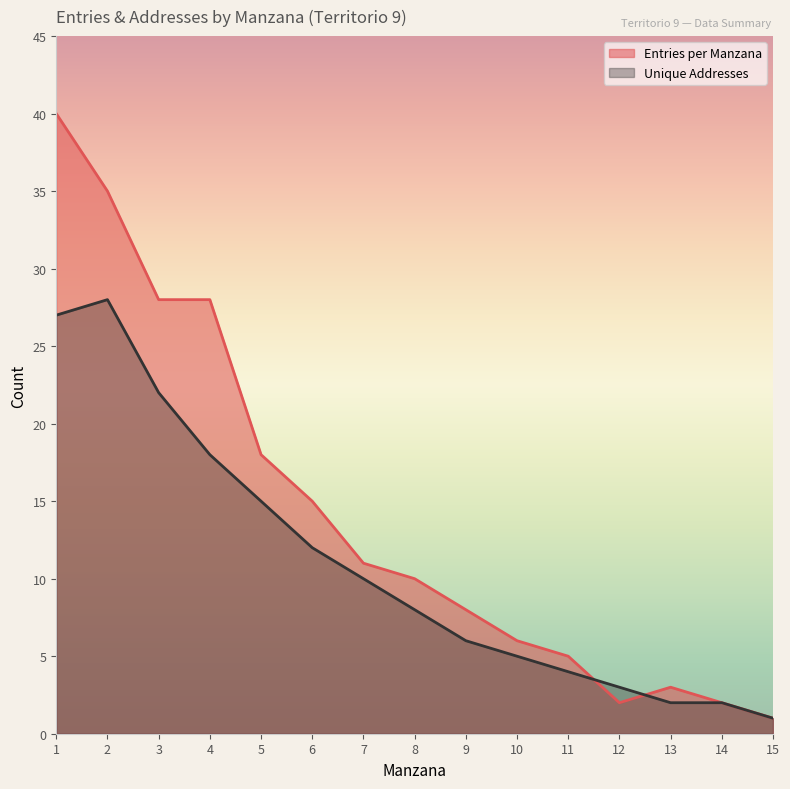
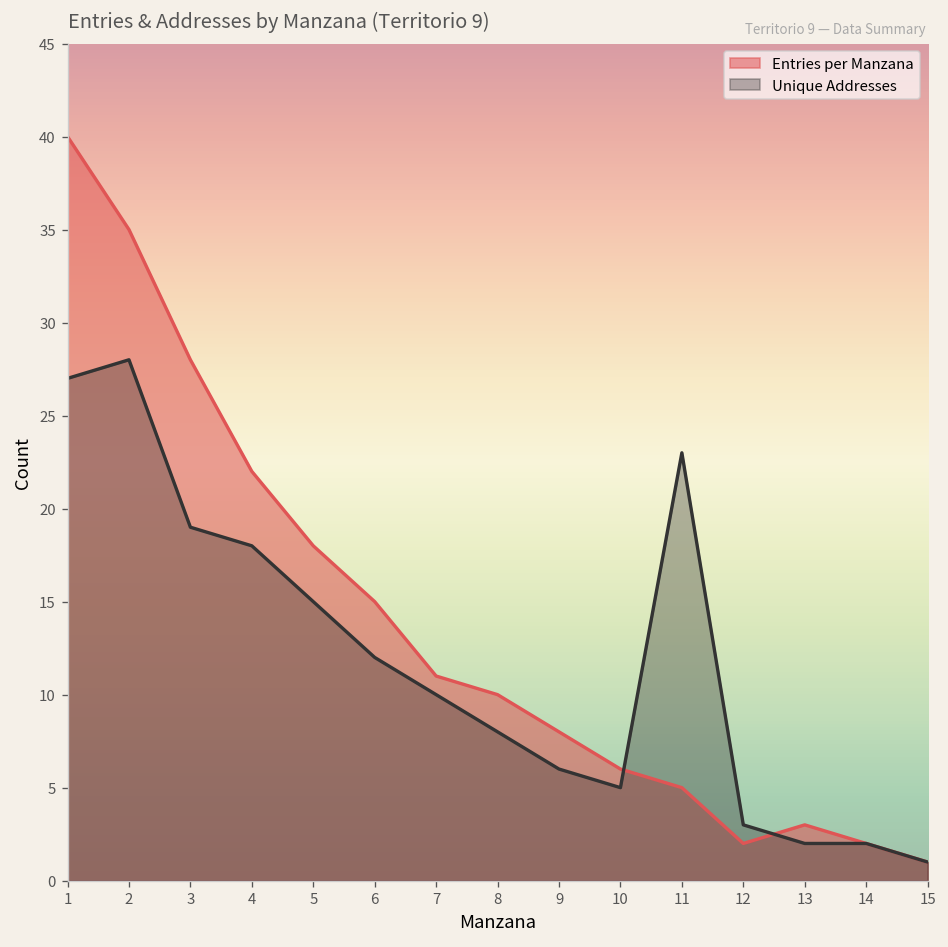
Unique Addresses, 3: 22 -> 19
Entries per Manzana, 4: 28 -> 22
Unique Addresses, 11: 4 -> 23
